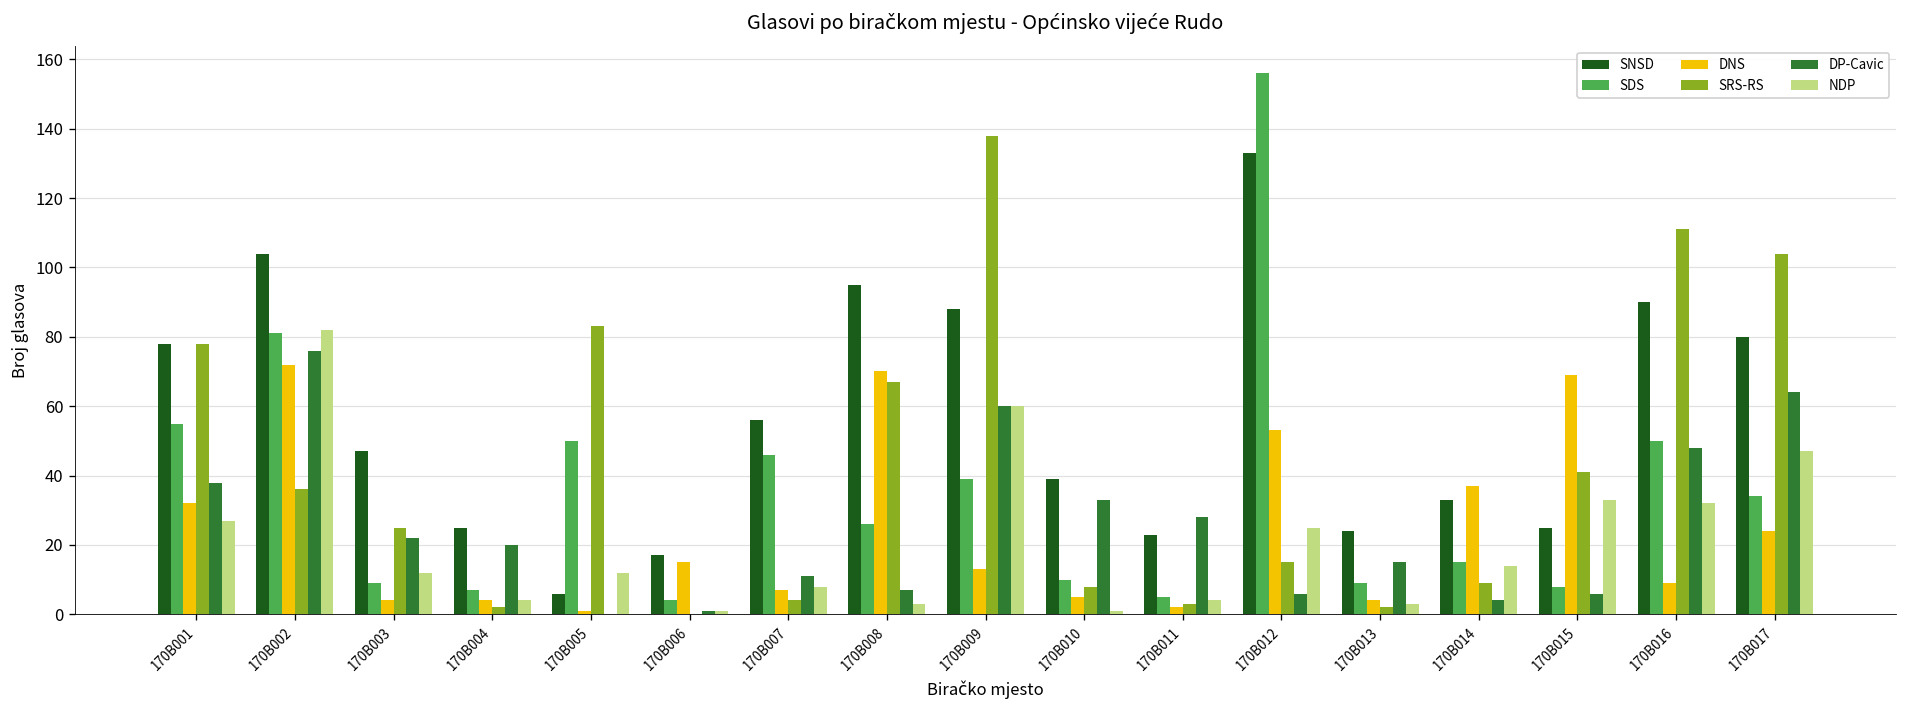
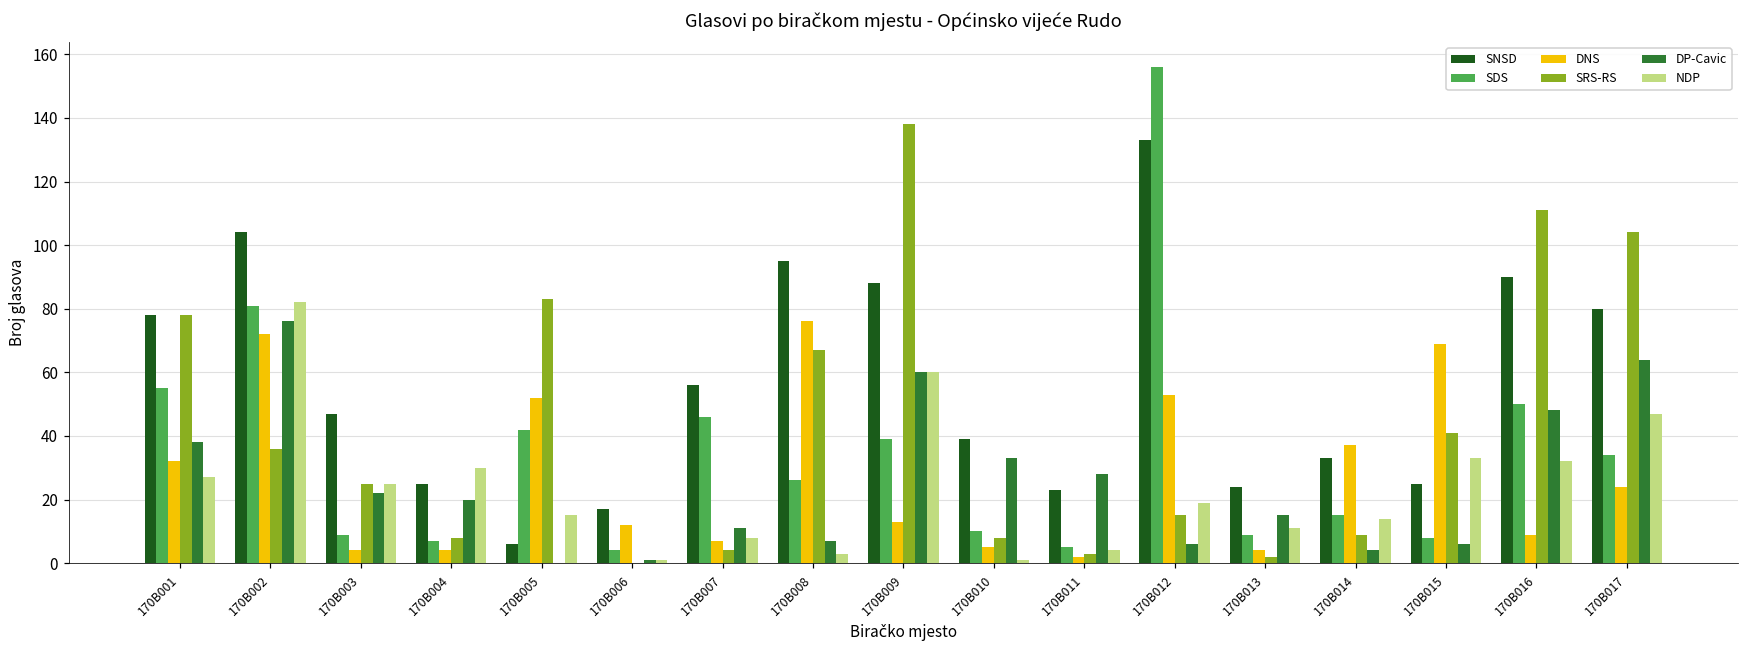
NDP, 170B003: 12 -> 25
SRS-RS, 170B004: 2 -> 8
NDP, 170B004: 4 -> 30
SDS, 170B005: 50 -> 42
DNS, 170B005: 1 -> 52
NDP, 170B005: 12 -> 15
DNS, 170B006: 15 -> 12
DNS, 170B008: 70 -> 76
NDP, 170B012: 25 -> 19
NDP, 170B013: 3 -> 11
